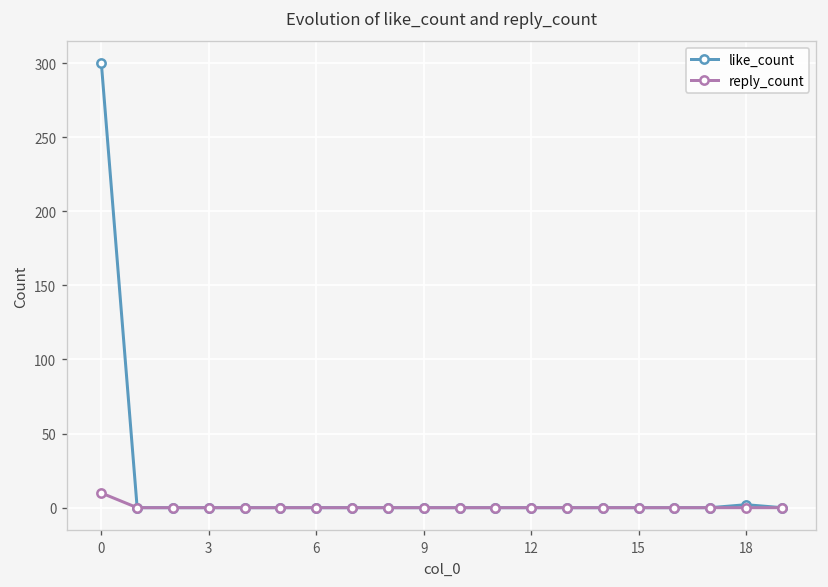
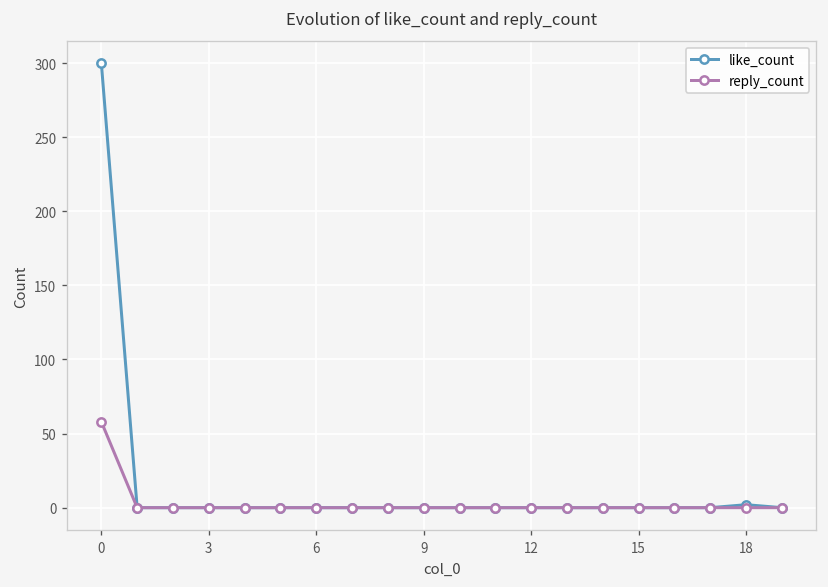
reply_count, 0: 10 -> 58
